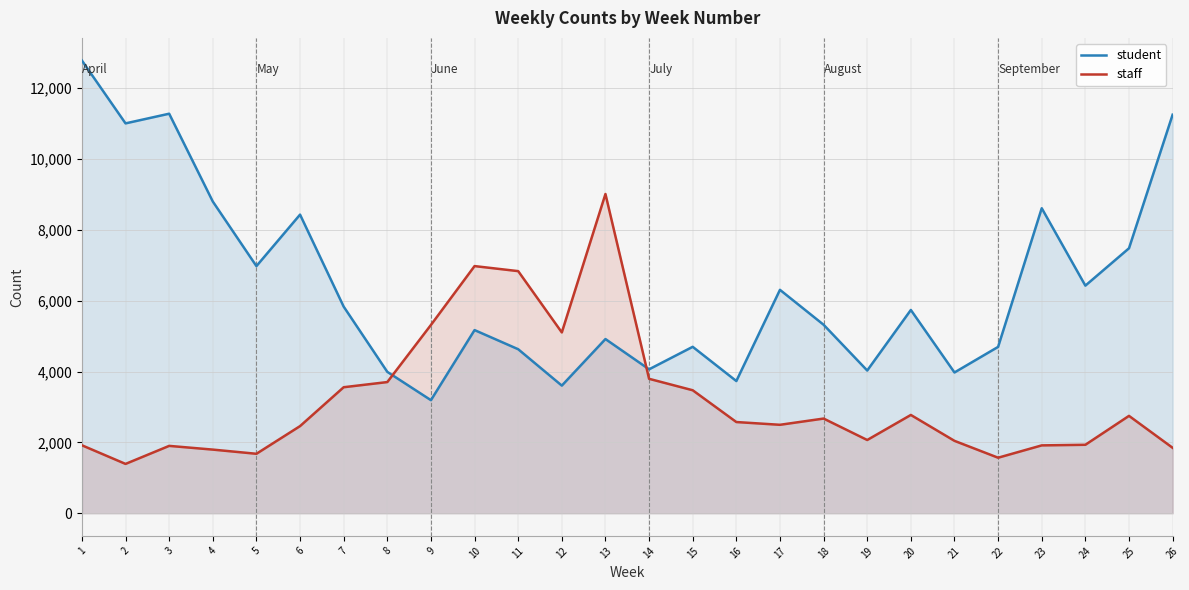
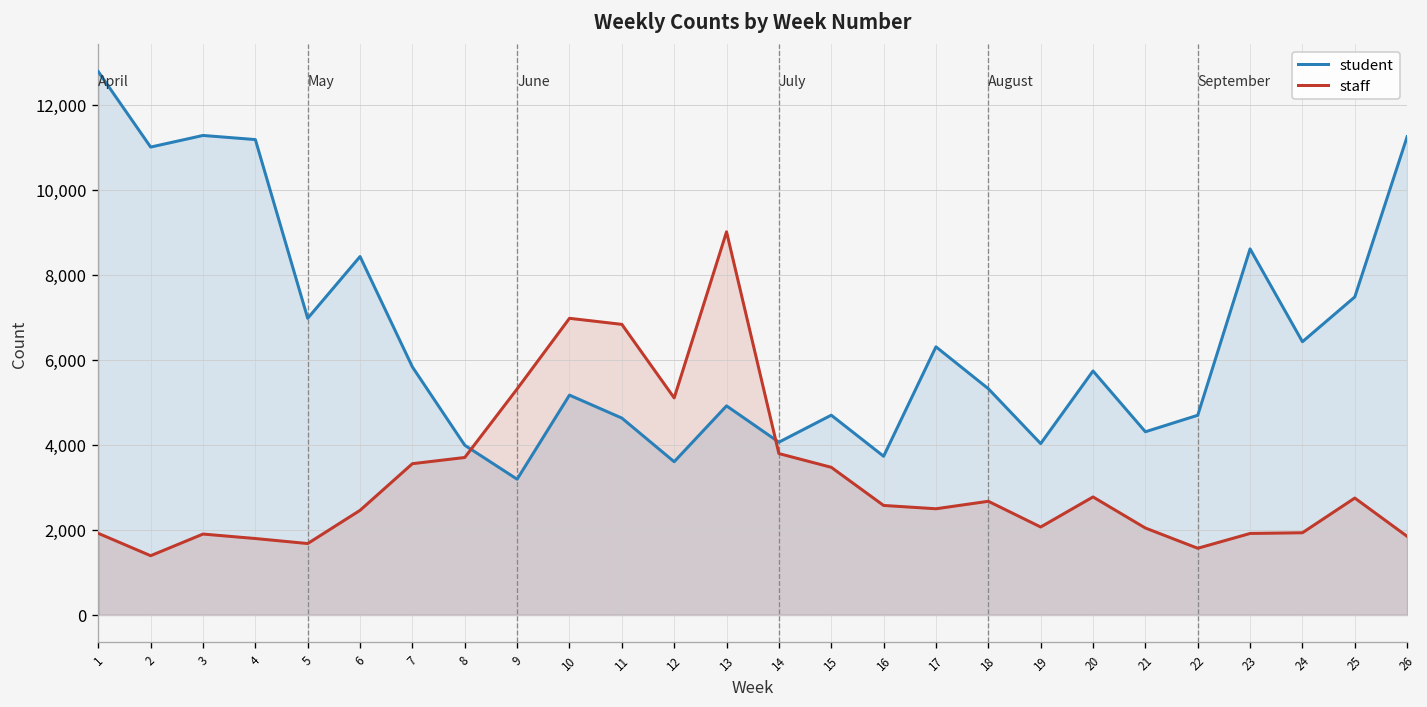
student, 4: 8,800 -> 11,200
student, 21: 4,000 -> 4,300
